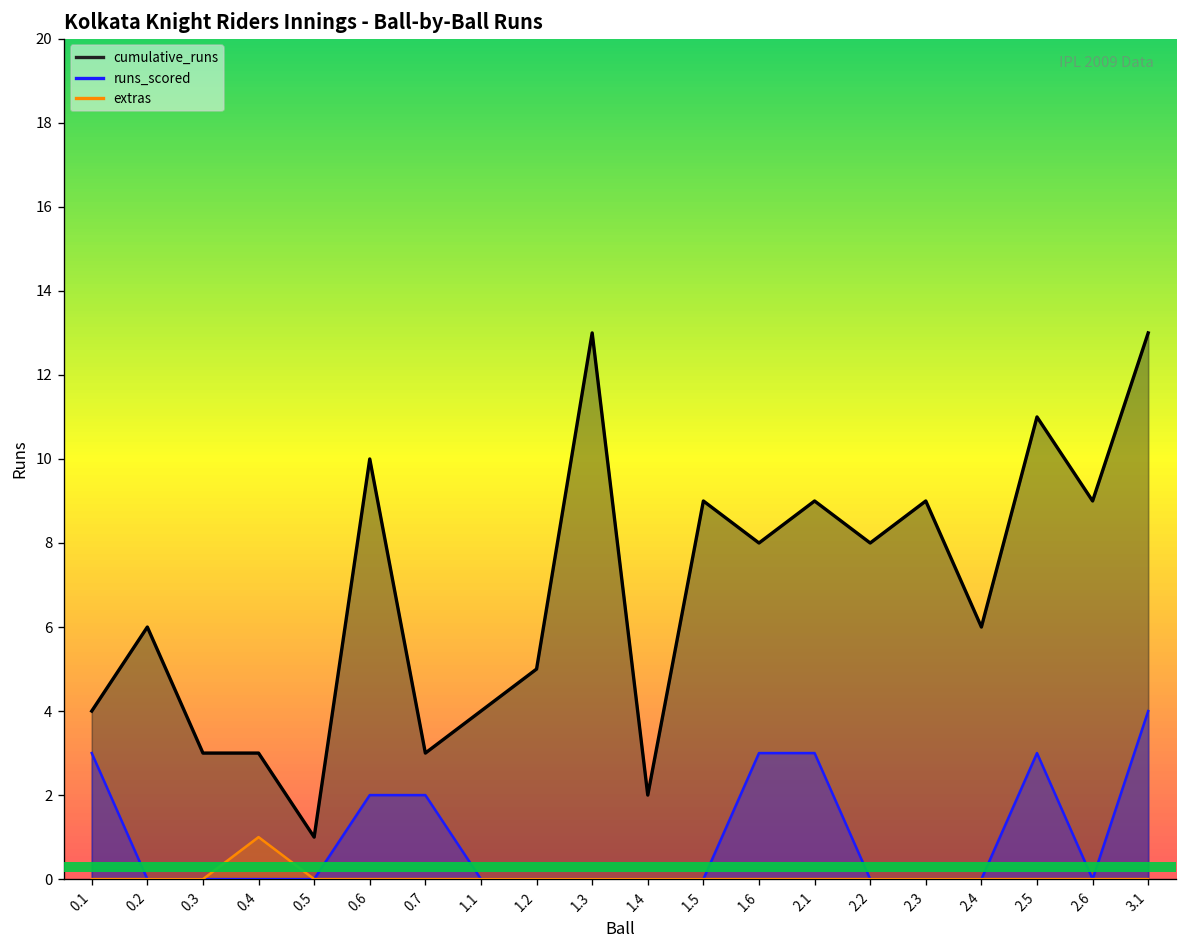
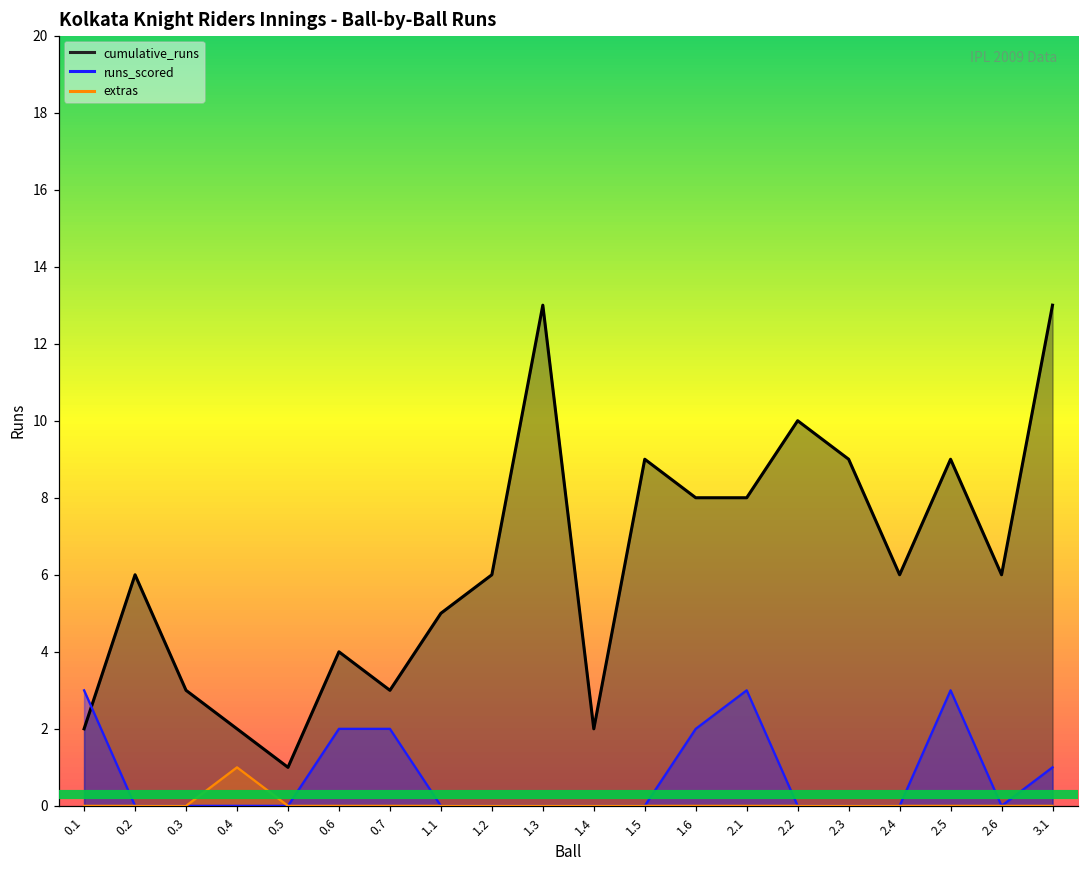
cumulative_runs, 0.1: 4 -> 2
cumulative_runs, 0.4: 3 -> 2
cumulative_runs, 0.6: 10 -> 4
cumulative_runs, 1.1: 4 -> 5
cumulative_runs, 1.2: 5 -> 6
runs_scored, 1.6: 3 -> 2
cumulative_runs, 2.1: 9 -> 8
cumulative_runs, 2.2: 8 -> 10
cumulative_runs, 2.5: 11 -> 9
cumulative_runs, 2.6: 9 -> 6
runs_scored, 3.1: 4 -> 1
